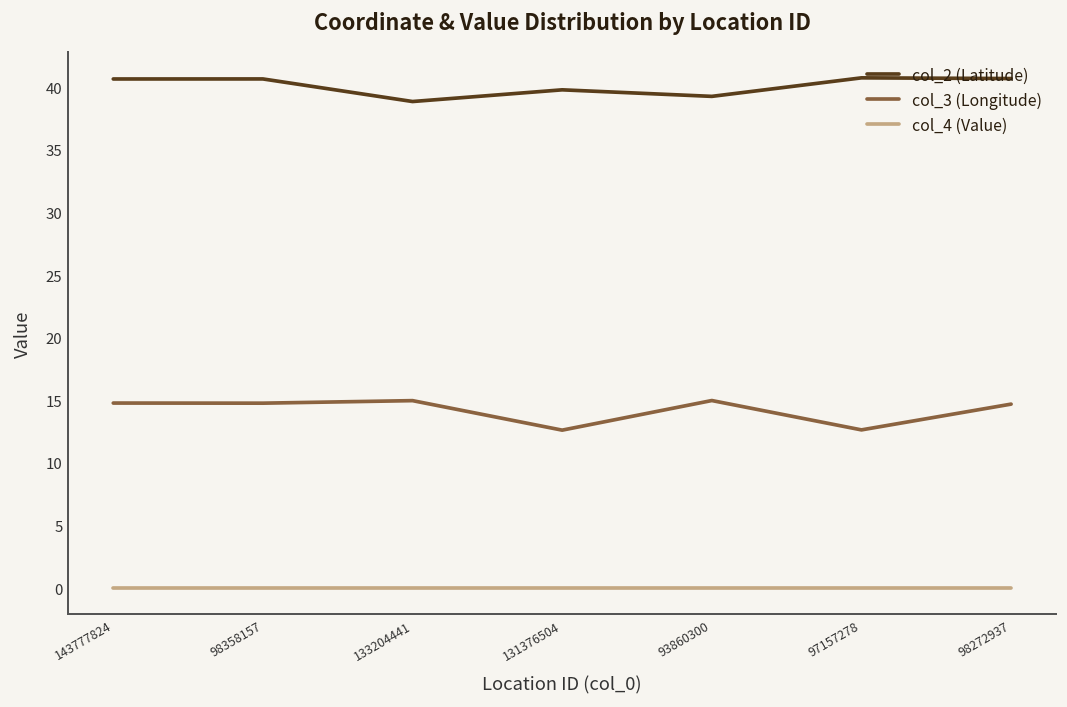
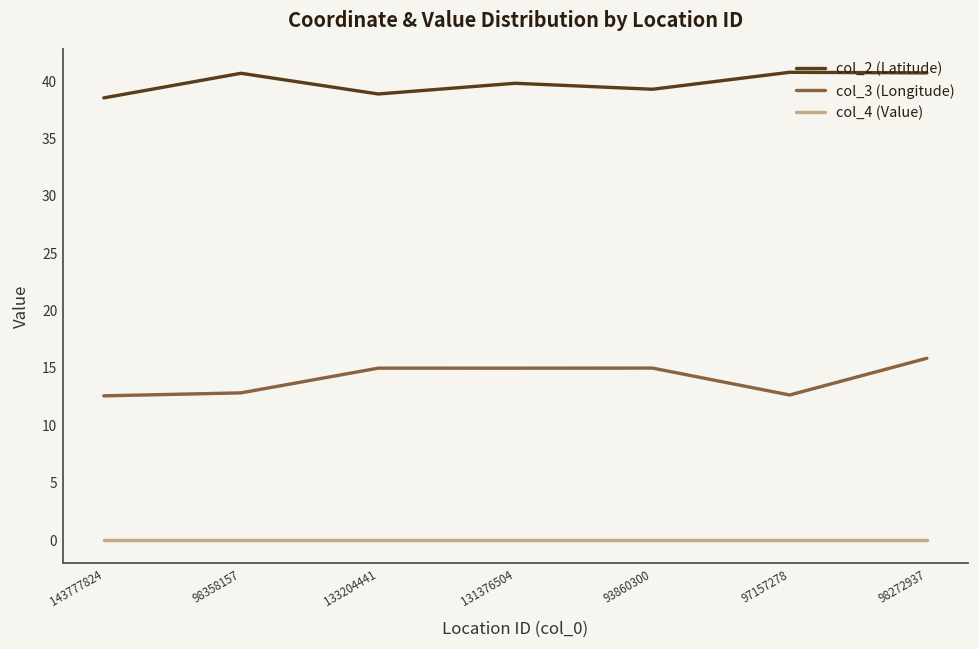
col_2 (Latitude), 143777824: 40.7 -> 38.5
col_3 (Longitude), 143777824: 14.8 -> 12.6
col_3 (Longitude), 98358157: 14.8 -> 12.8
col_3 (Longitude), 131376504: 12.6 -> 15.0
col_3 (Longitude), 98272937: 14.7 -> 15.8
